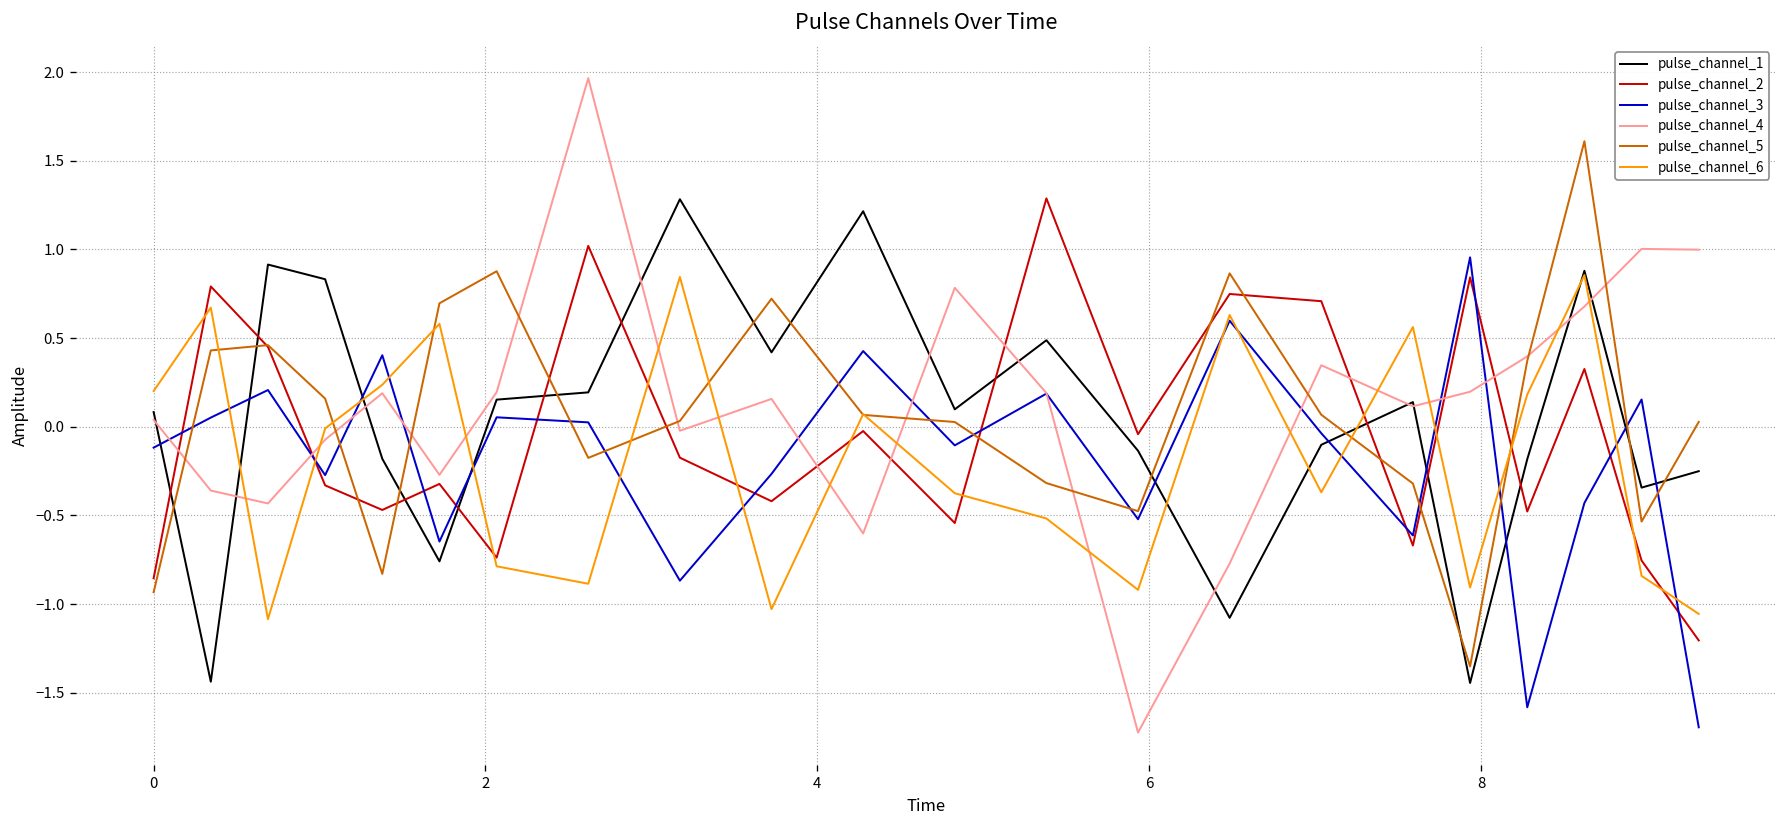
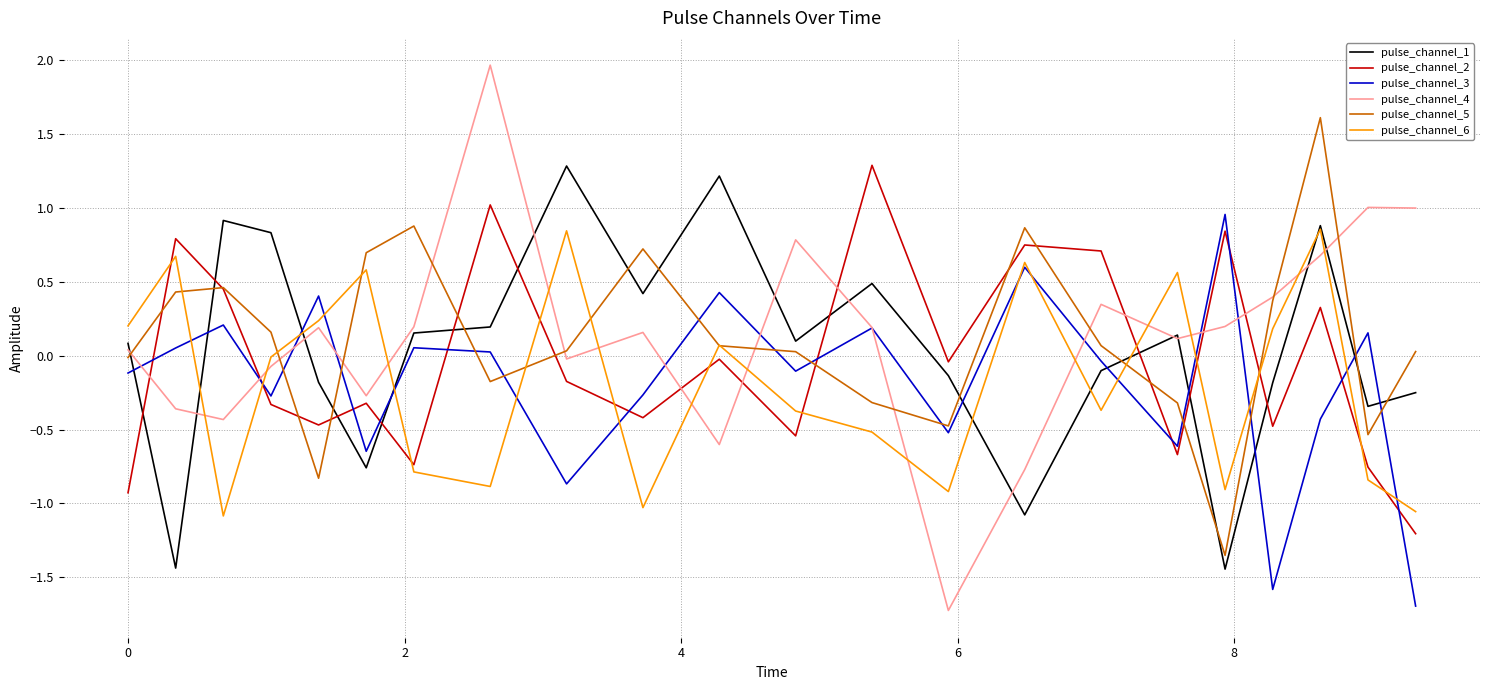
pulse_channel_2, 0: -0.85 -> -0.93
pulse_channel_5, 0: -0.93 -> -0.01
